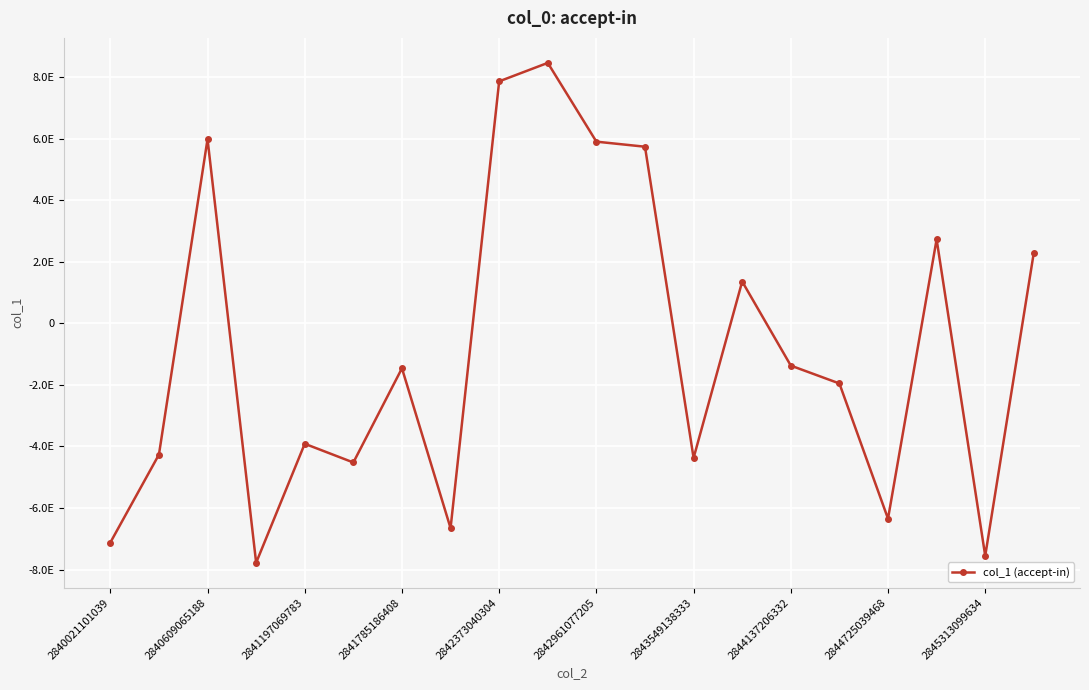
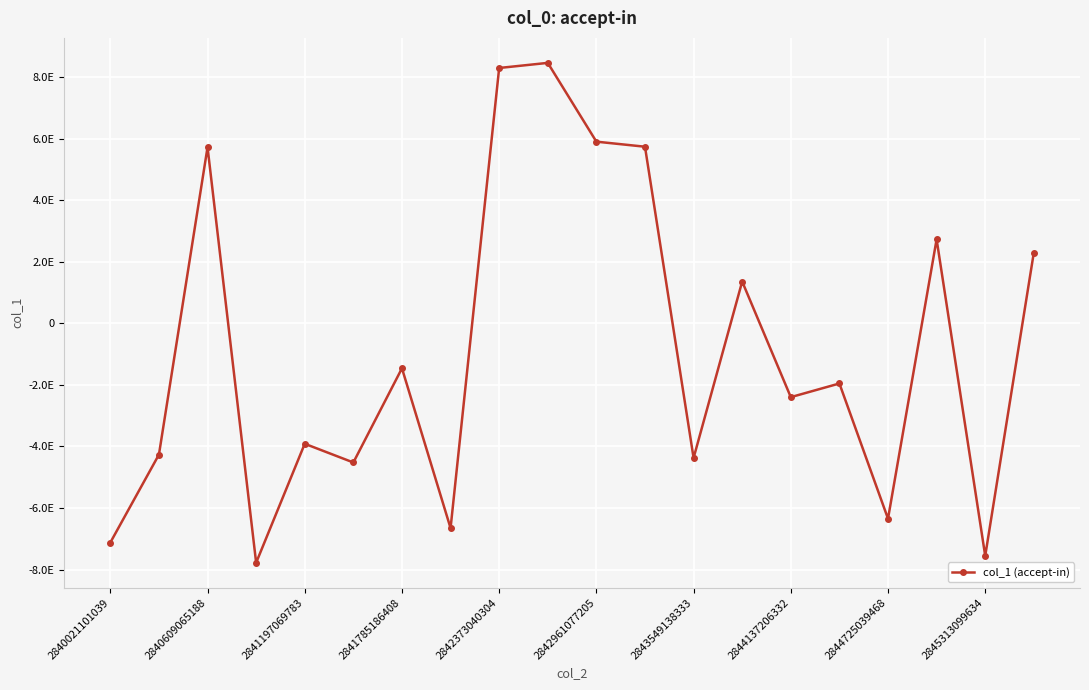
2840609065188: 6.0E -> 5.7E
2842373040304: 7.9E -> 8.3E
2844137206332: -1.4E -> -2.4E
